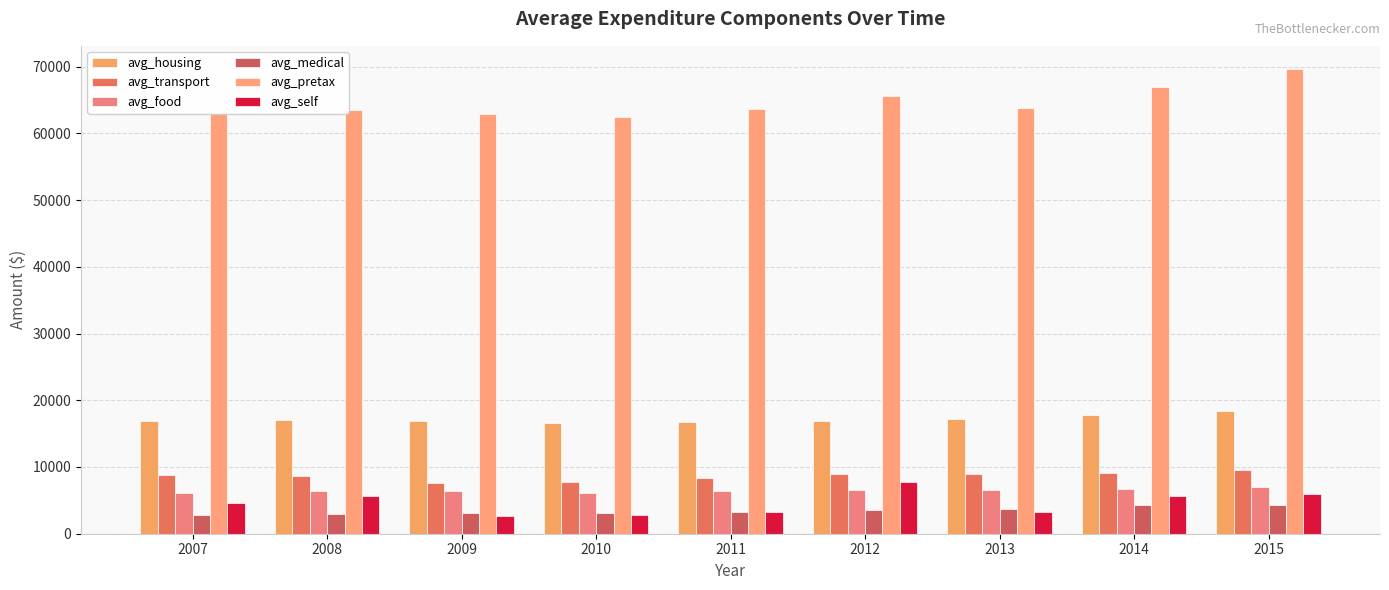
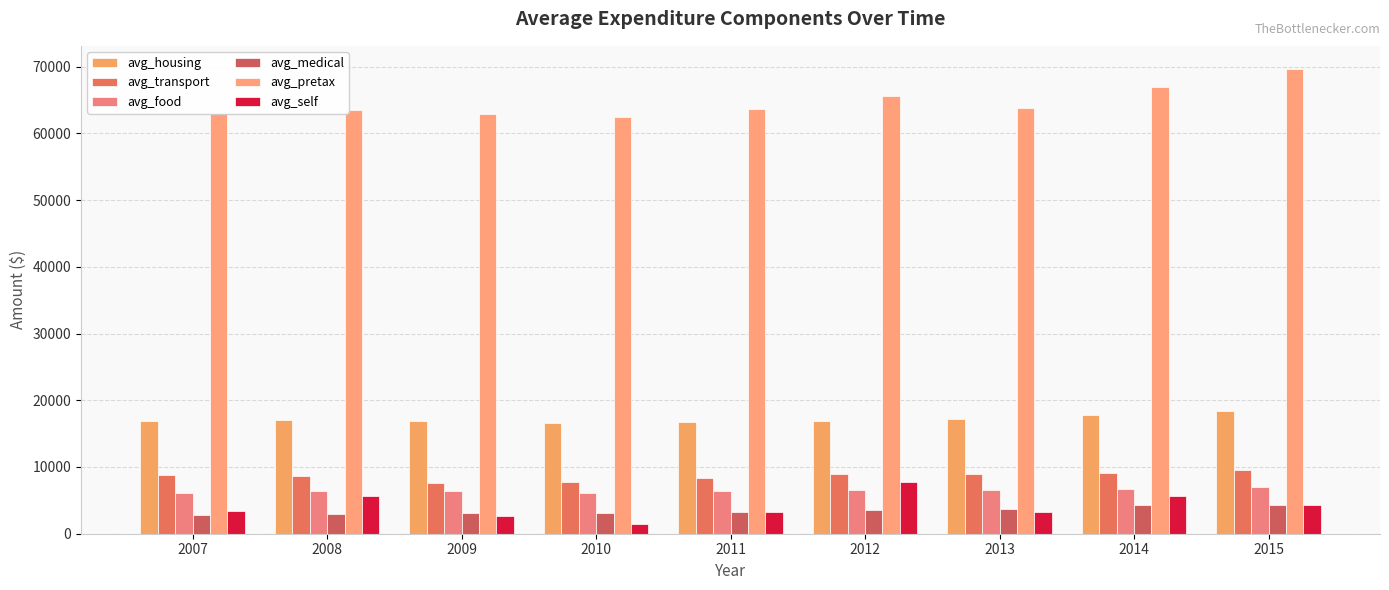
avg_self, 2007: 5000 -> 3000
avg_self, 2010: 3000 -> 1000
avg_self, 2015: 6000 -> 4000
